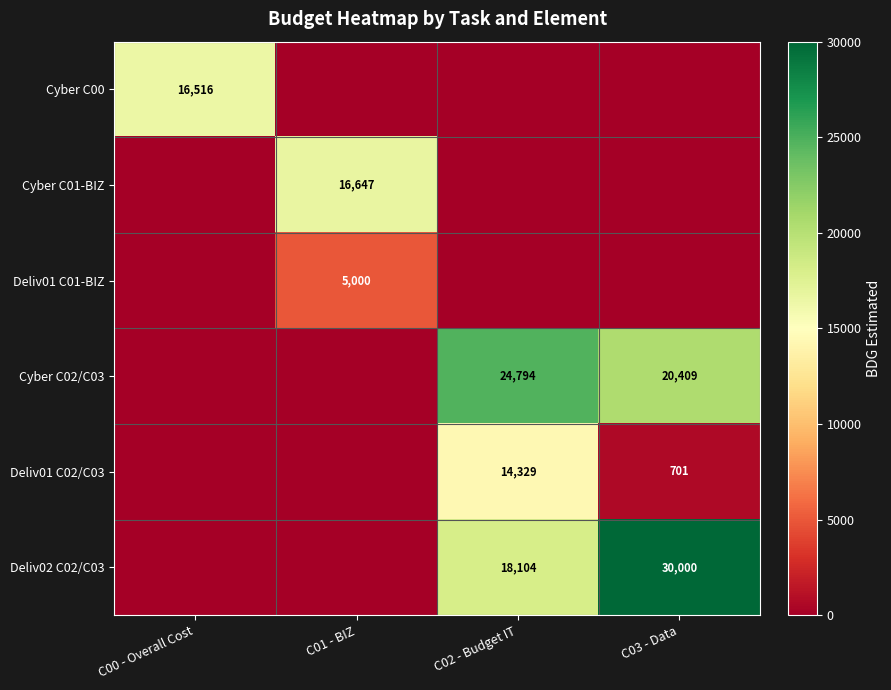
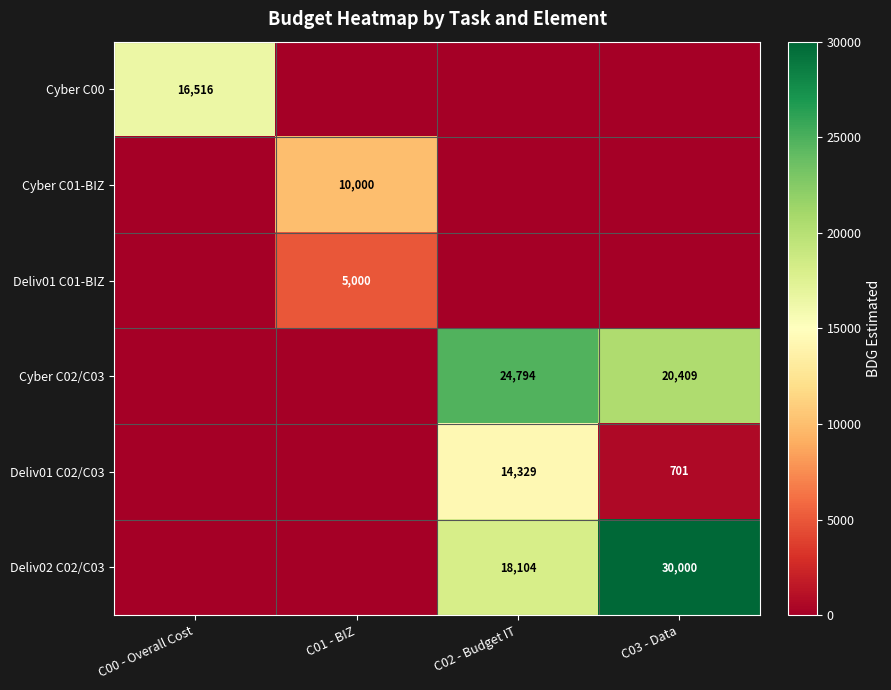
Cyber C01-BIZ, C01 - BIZ: 16,647 -> 10,000
